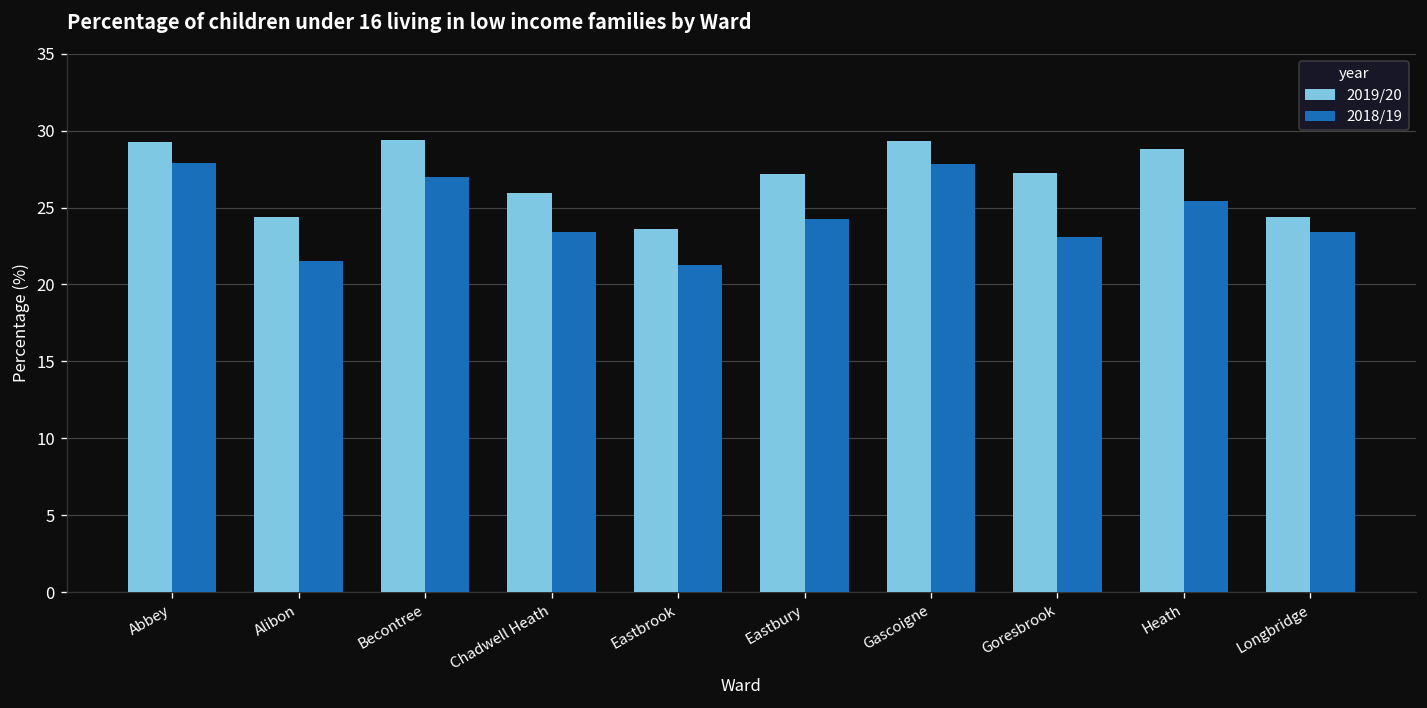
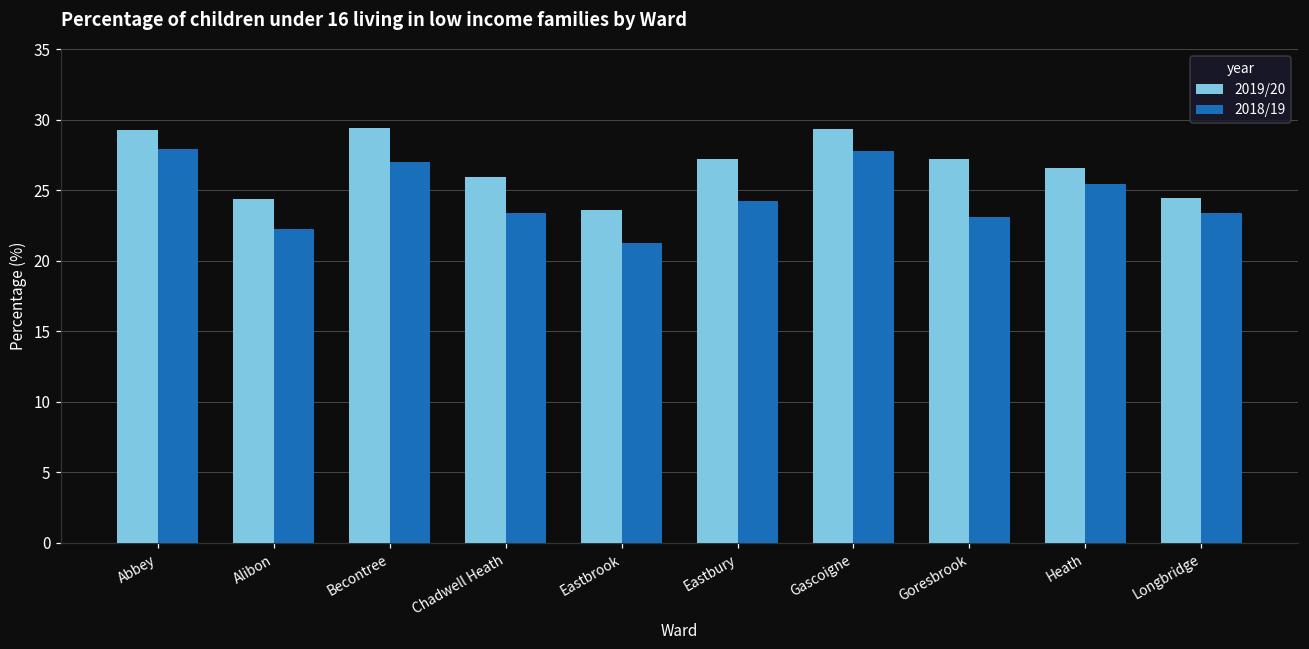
2018/19, Alibon: 21.5 -> 22.3
2019/20, Heath: 28.8 -> 26.6
